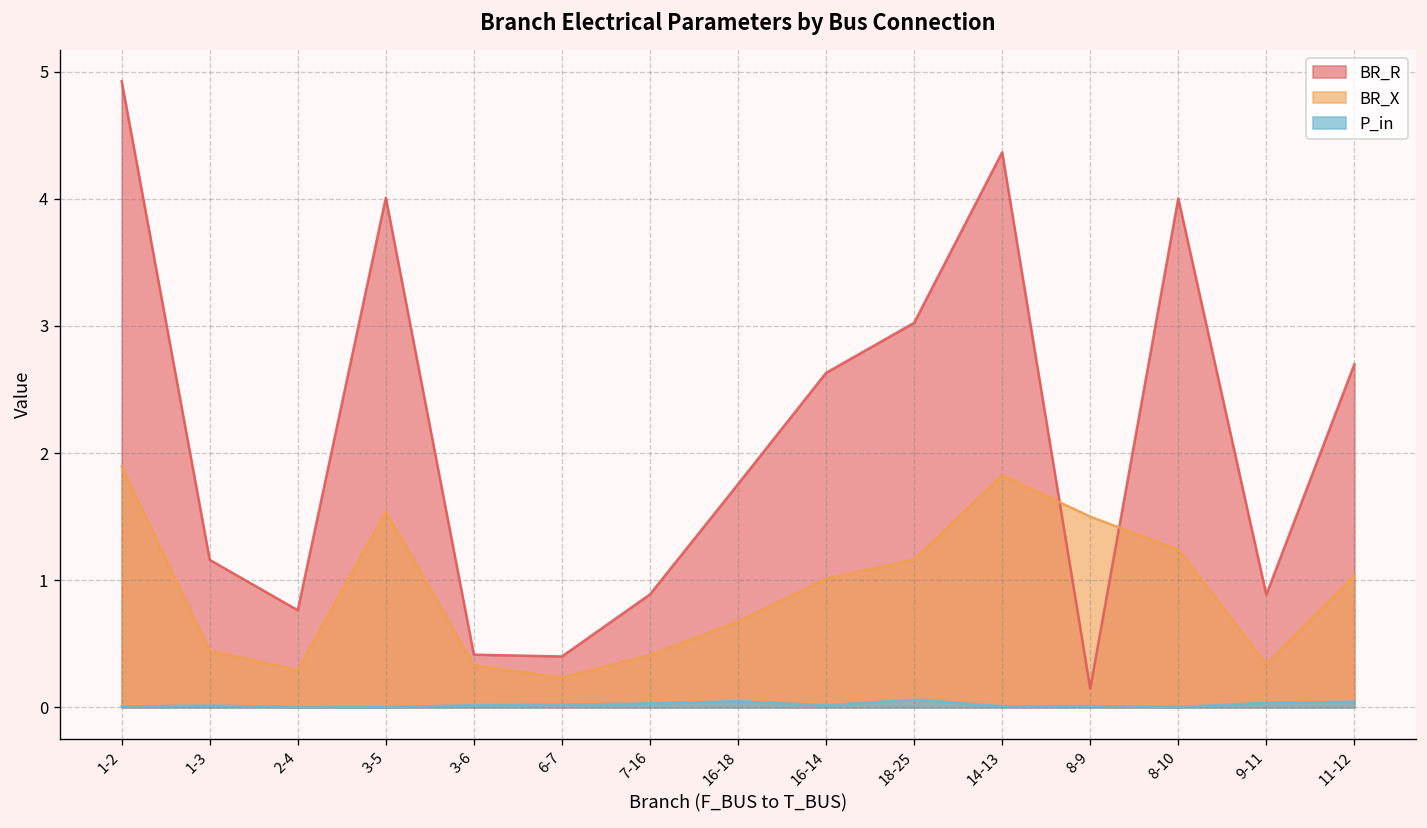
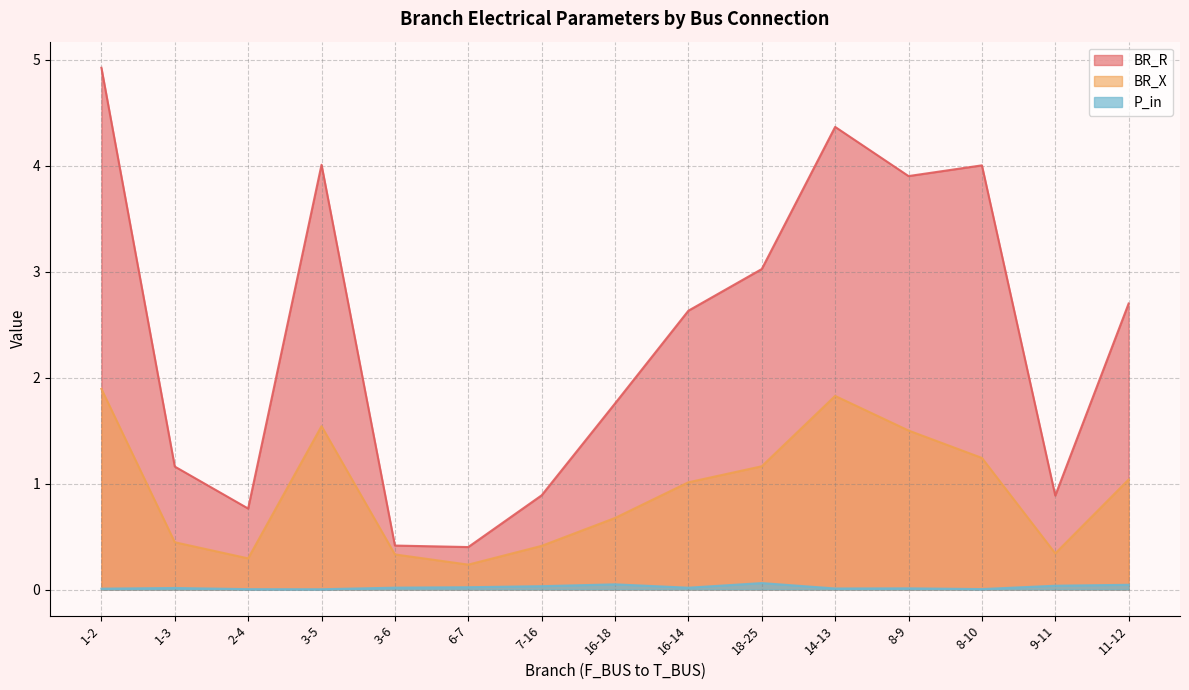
BR_R, 8-9: 0.15 -> 3.90
